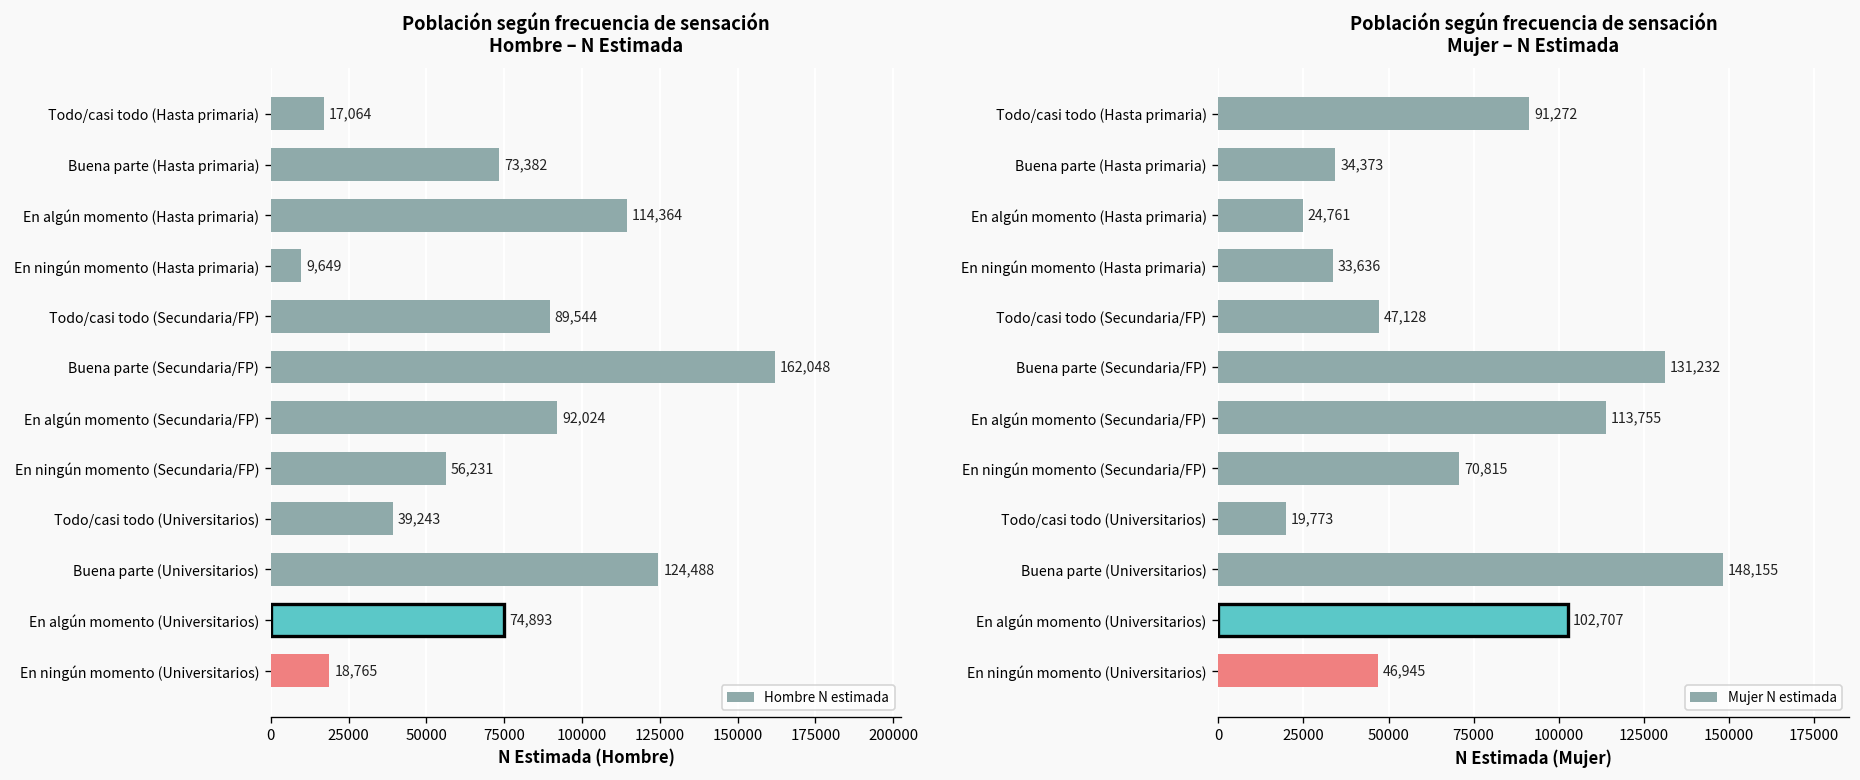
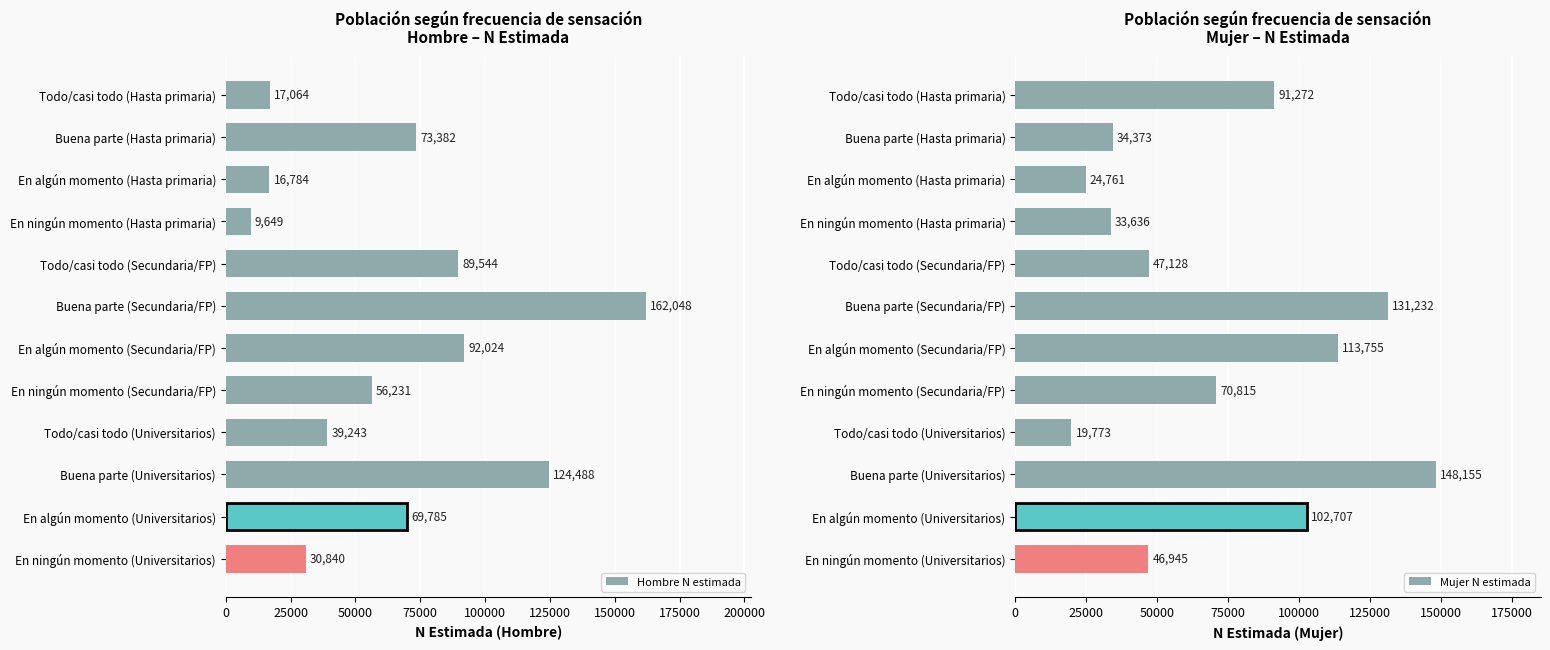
Población según frecuencia de sensación Hombre – N Estimada, En algún momento (Hasta primaria): 114,364 -> 16,784
Población según frecuencia de sensación Hombre – N Estimada, En algún momento (Universitarios): 74,893 -> 69,785
Población según frecuencia de sensación Hombre – N Estimada, En ningún momento (Universitarios): 18,765 -> 30,840
